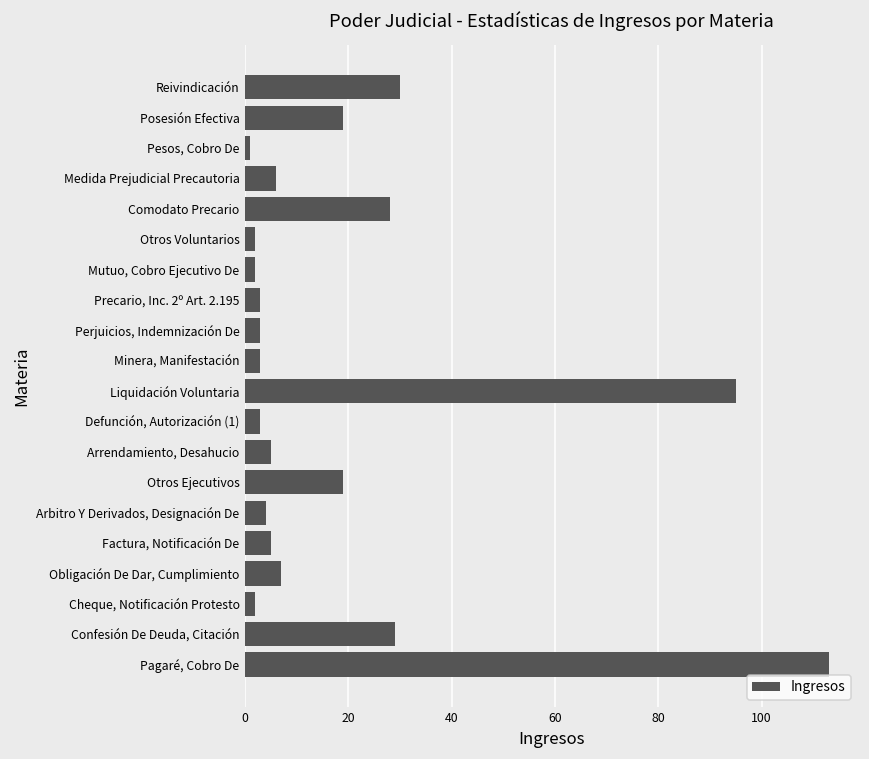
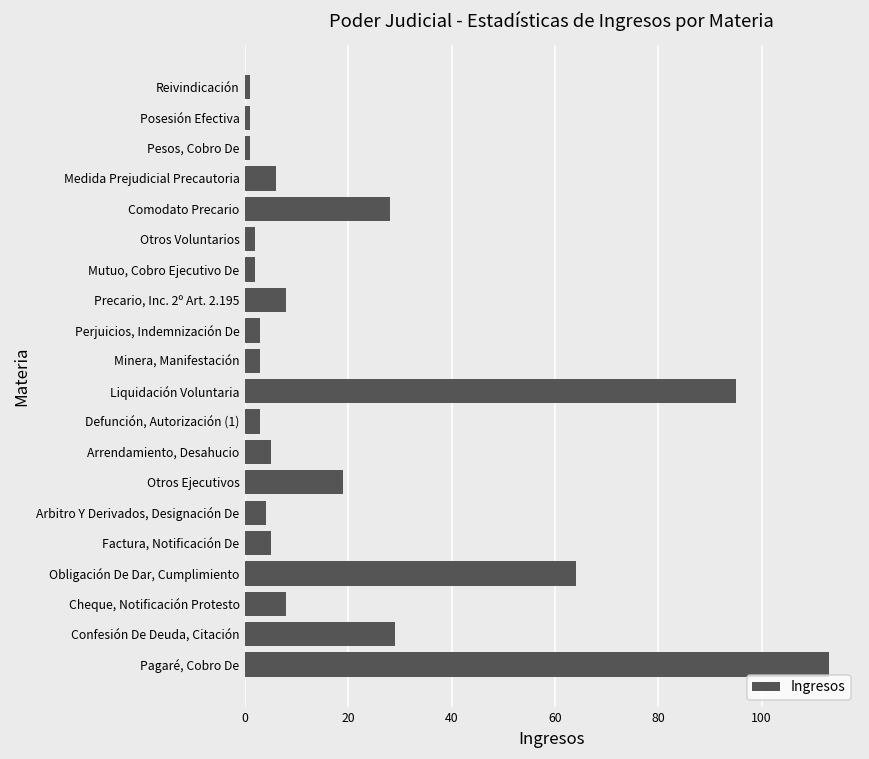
Reivindicación: 30 -> 1
Posesión Efectiva: 19 -> 1
Precario, Inc. 2º Art. 2.195: 3 -> 8
Obligación De Dar, Cumplimiento: 7 -> 64
Cheque, Notificación Protesto: 2 -> 8
